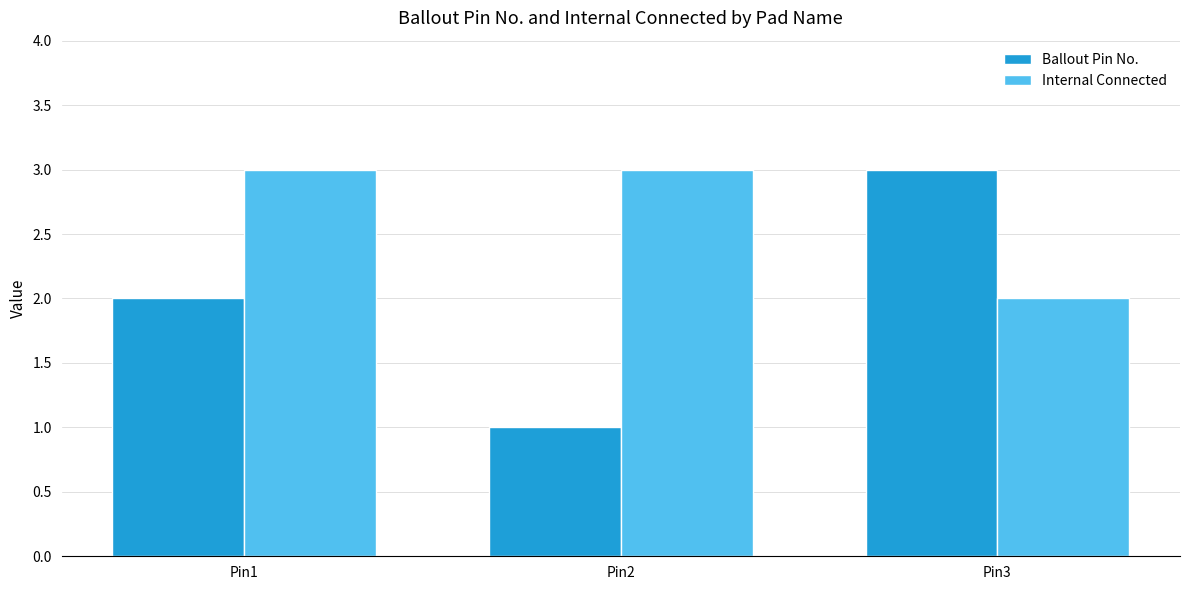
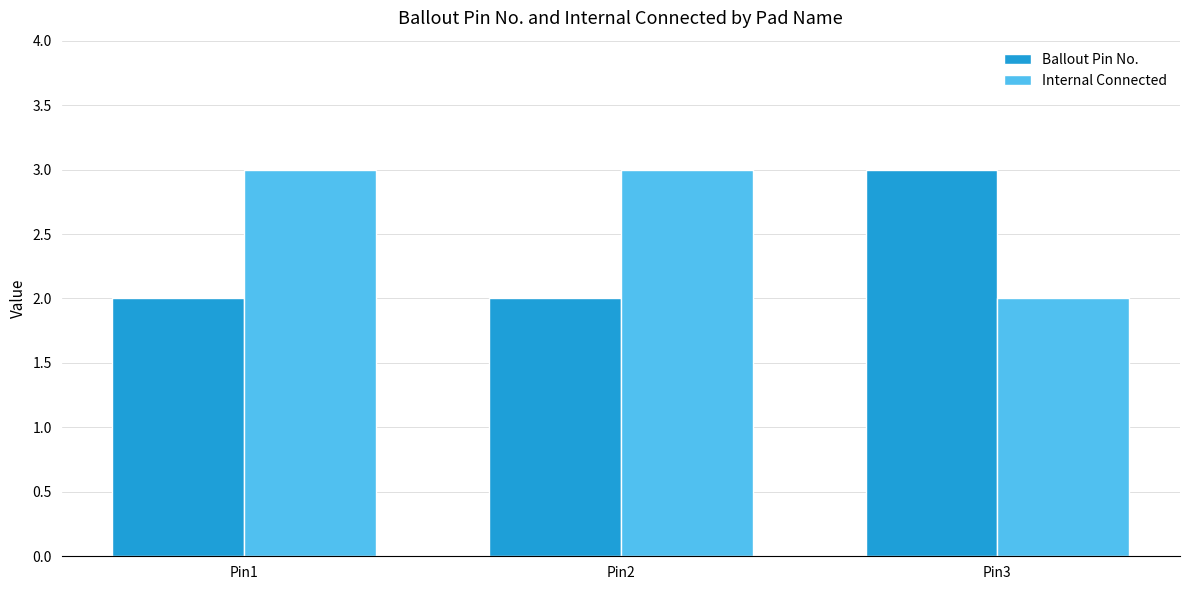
Ballout Pin No., Pin2: 1 -> 2
